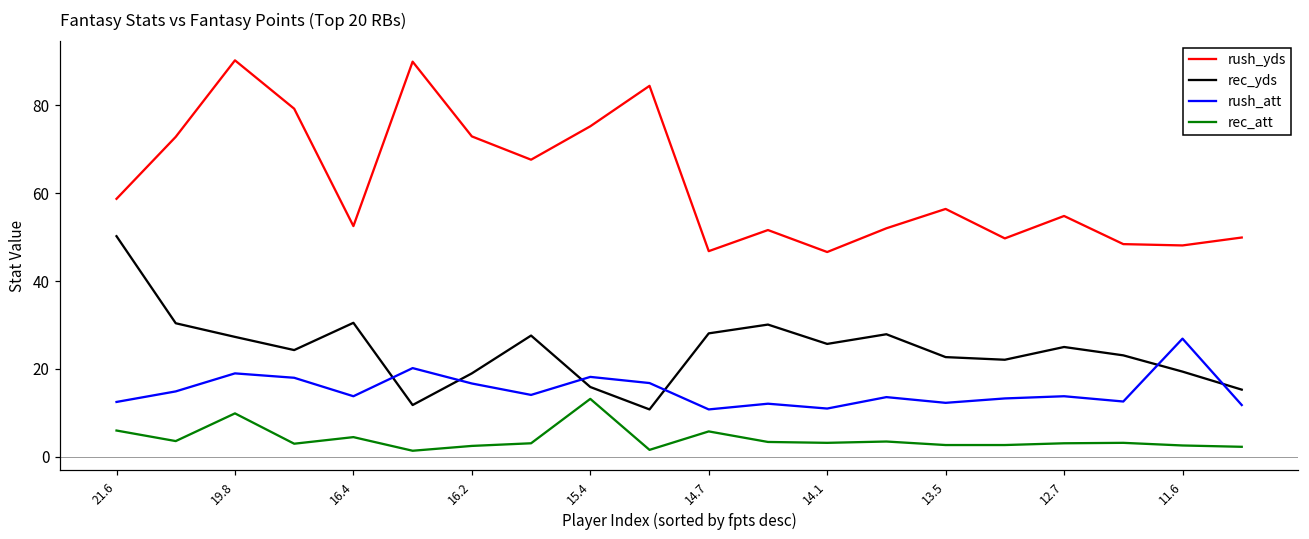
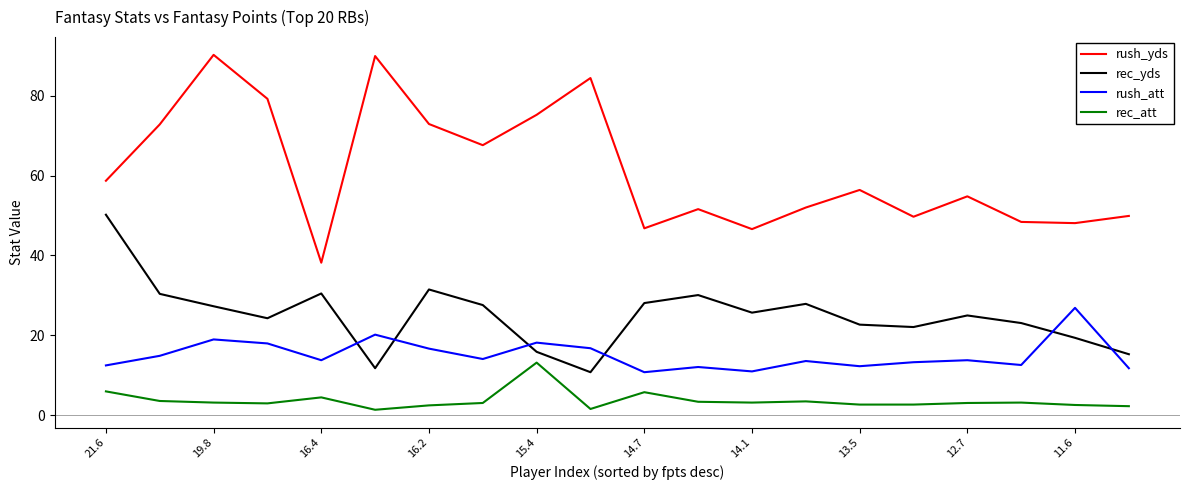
rec_att, 19.8: 10 -> 3
rush_yds, 16.4: 53 -> 38
rec_yds, 16.2: 19 -> 32
